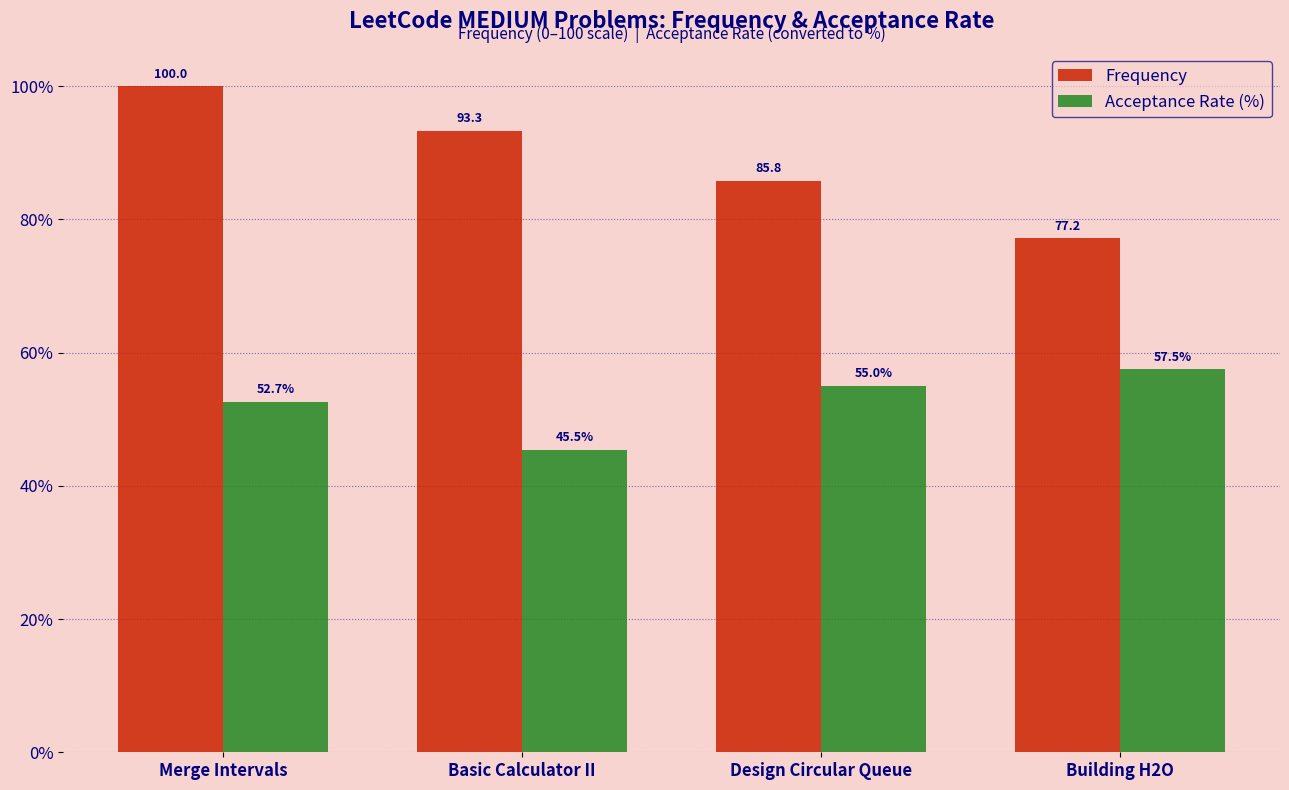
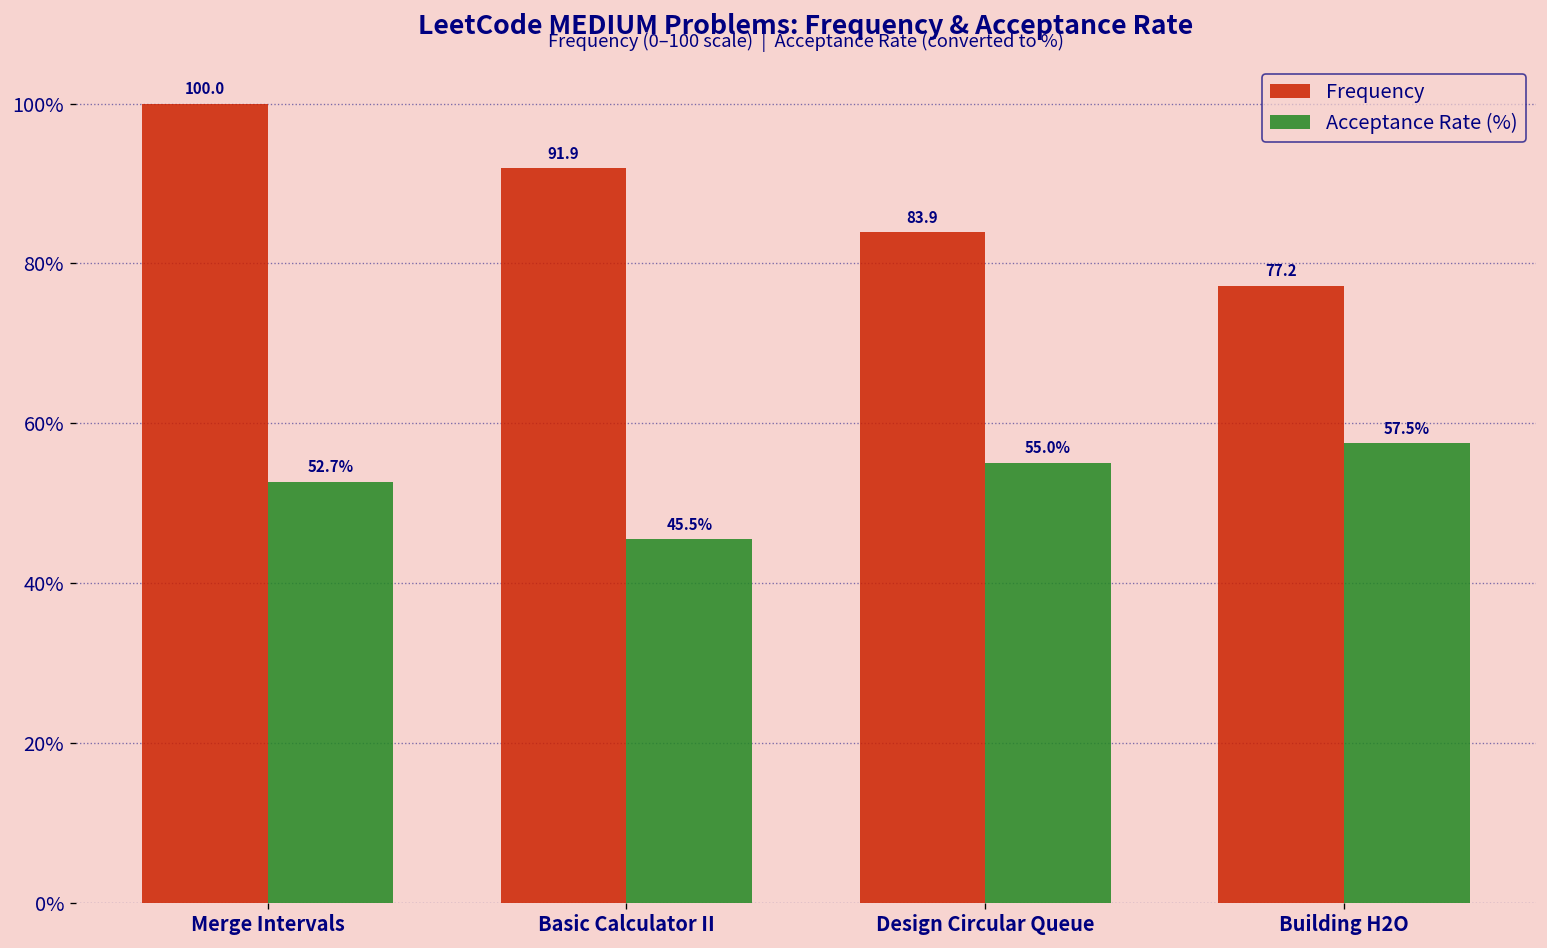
Frequency, Basic Calculator II: 93.3 -> 91.9
Frequency, Design Circular Queue: 85.8 -> 83.9
